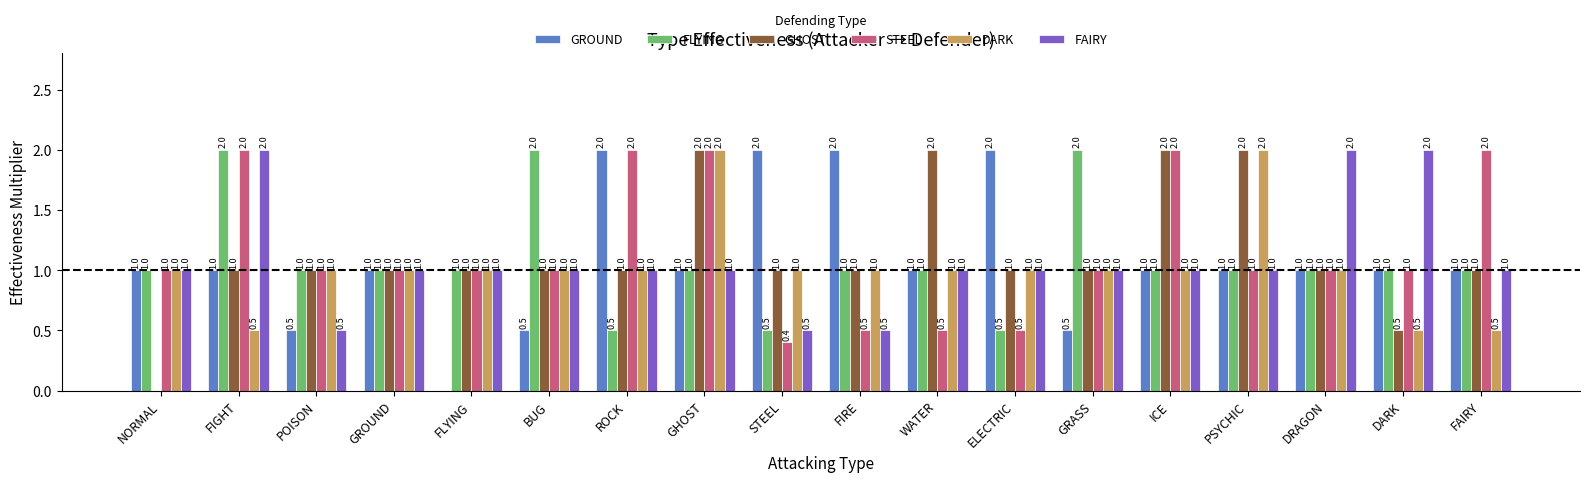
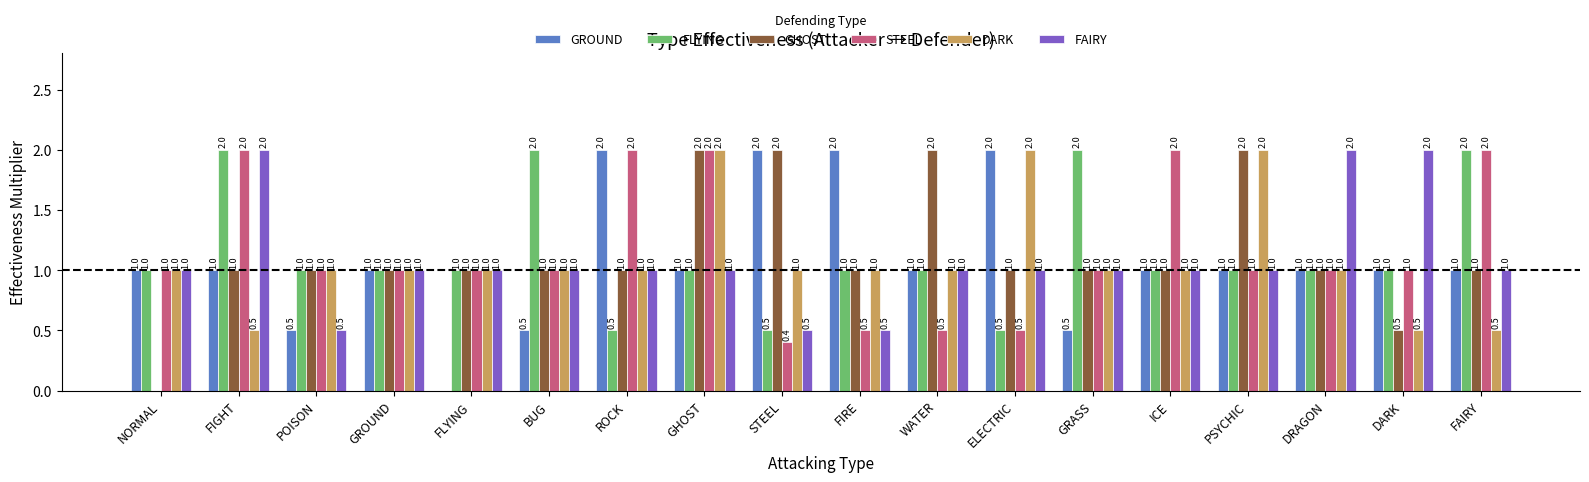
GHOST, STEEL: 1.0 -> 2.0
DARK, ELECTRIC: 1.0 -> 2.0
GHOST, ICE: 2.0 -> 1.0
FLYING, FAIRY: 1.0 -> 2.0
